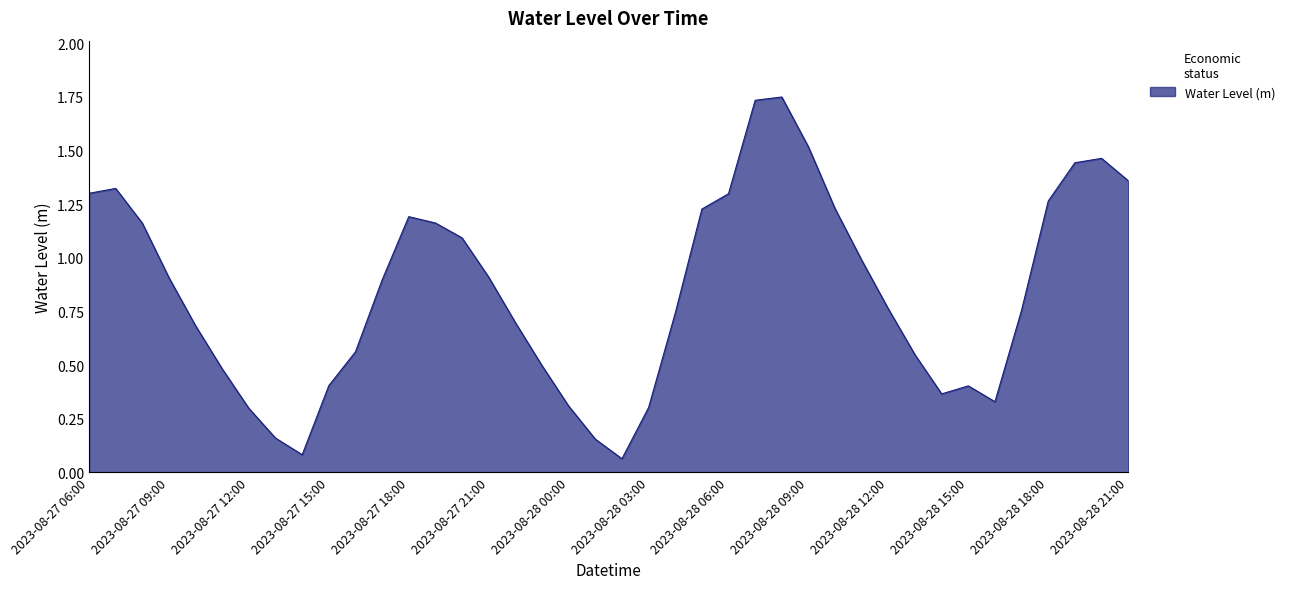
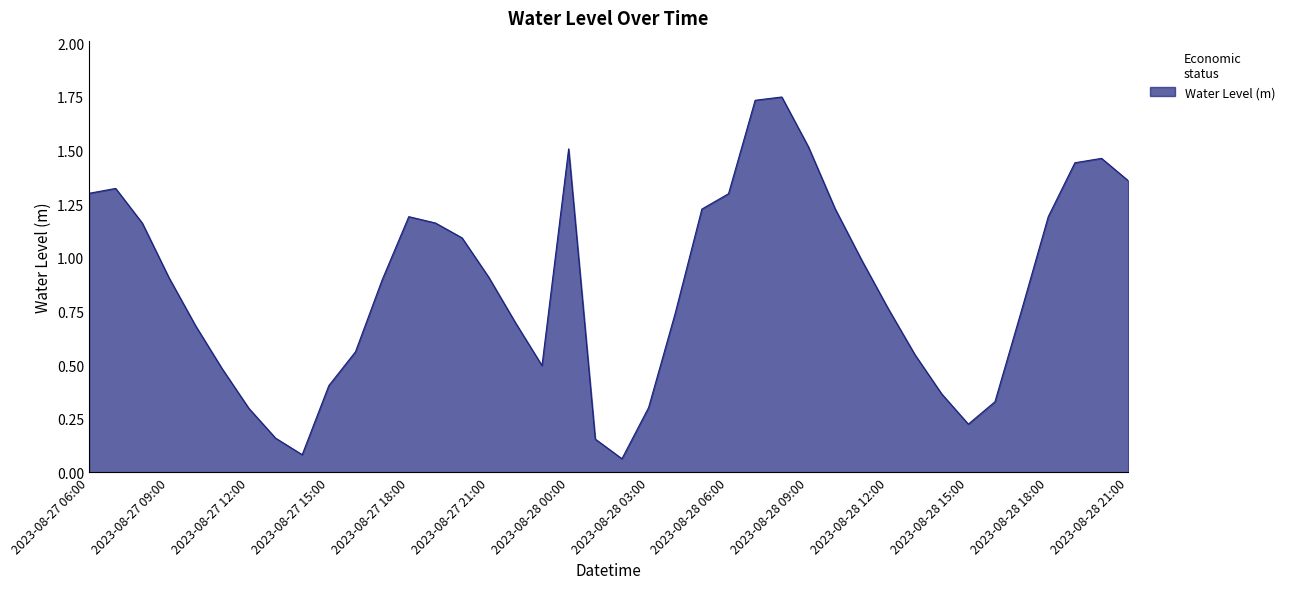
2023-08-28 00:00: 0.31 -> 1.51
2023-08-28 15:00: 0.40 -> 0.23
2023-08-28 18:00: 1.27 -> 1.19
